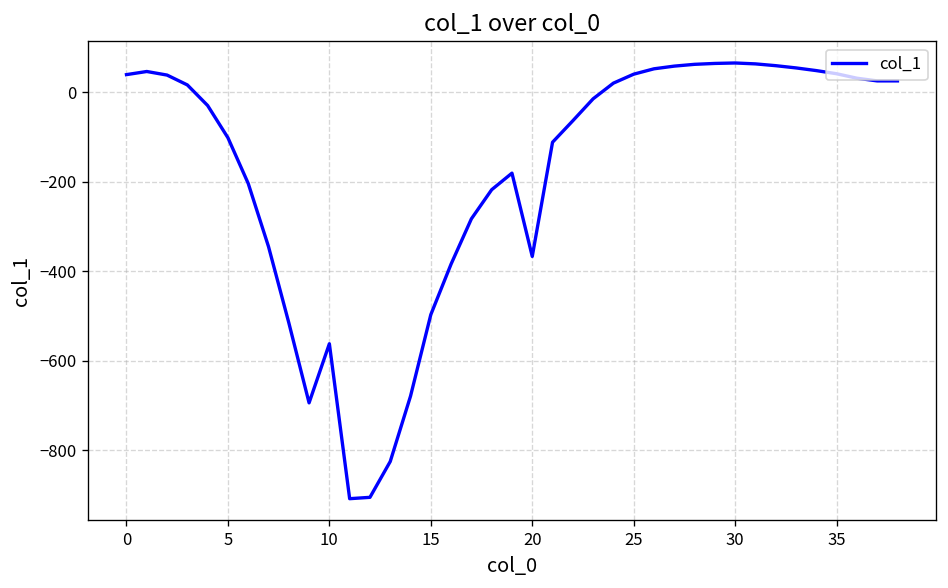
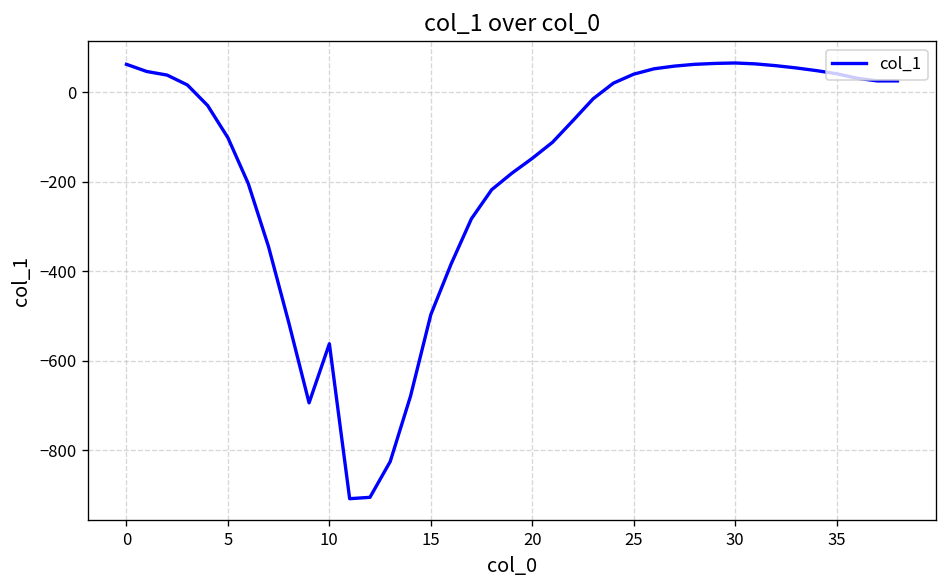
0: 40 -> 60
20: -370 -> -150
